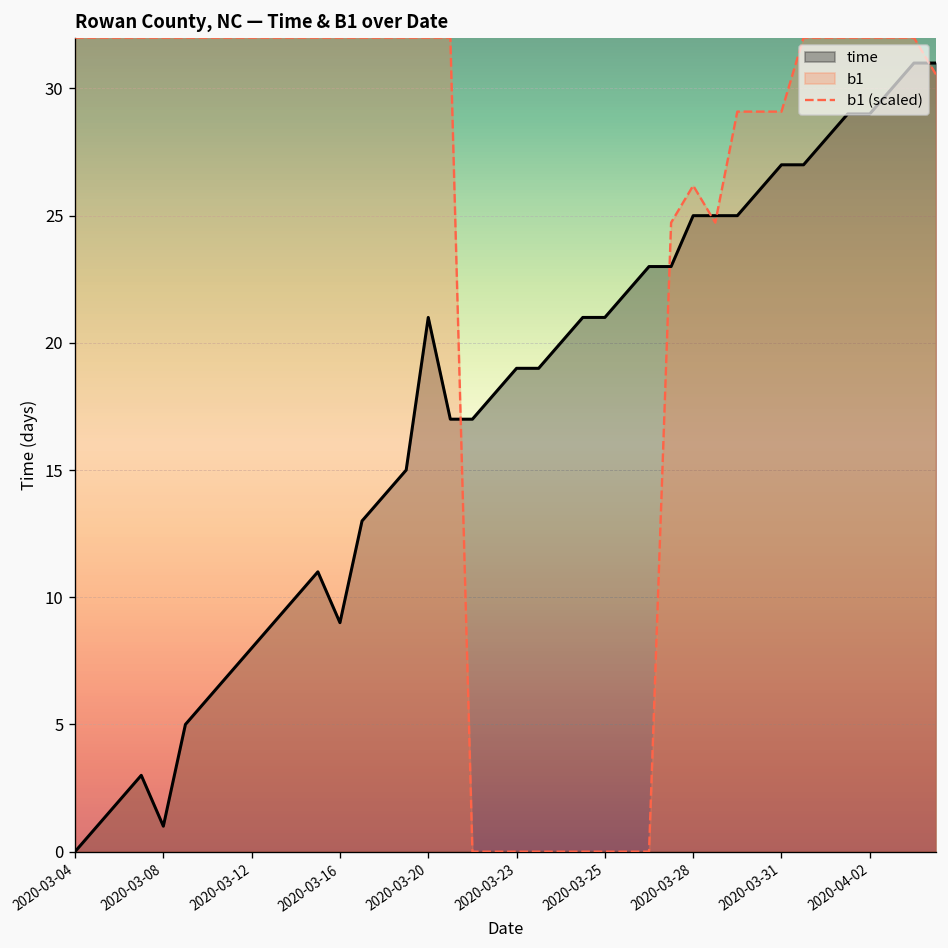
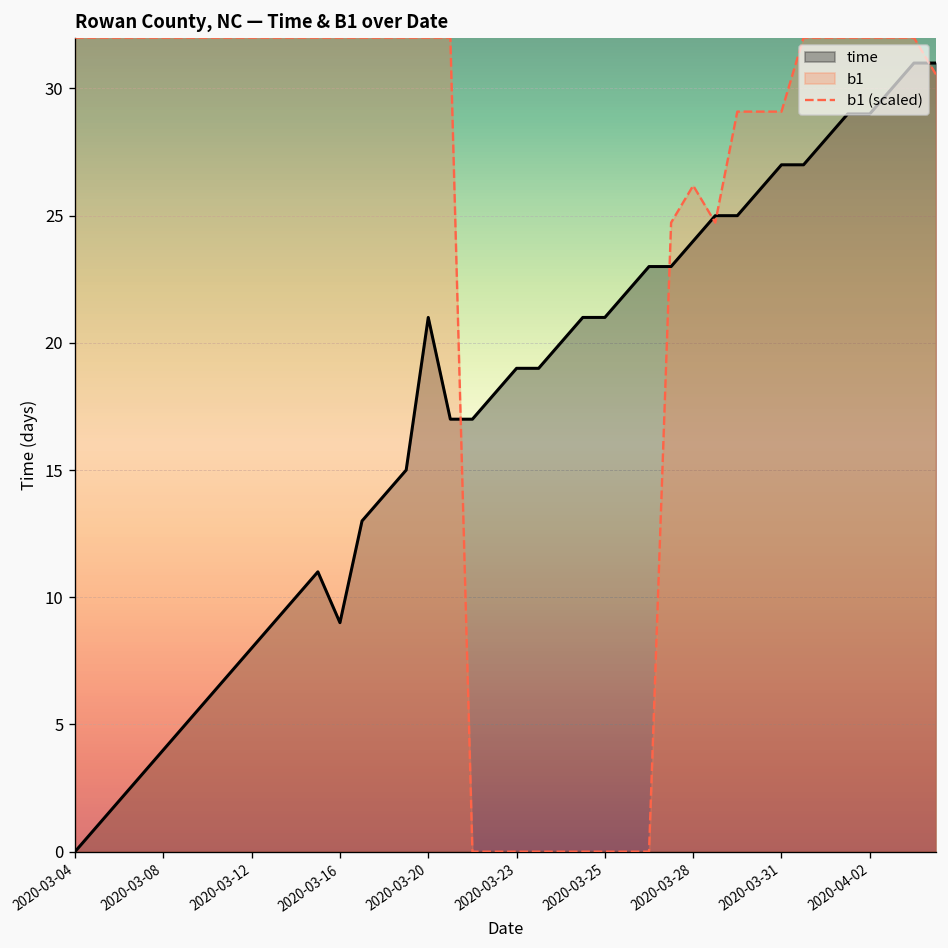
time, 2020-03-08: 1 -> 4
time, 2020-03-28: 25 -> 24
